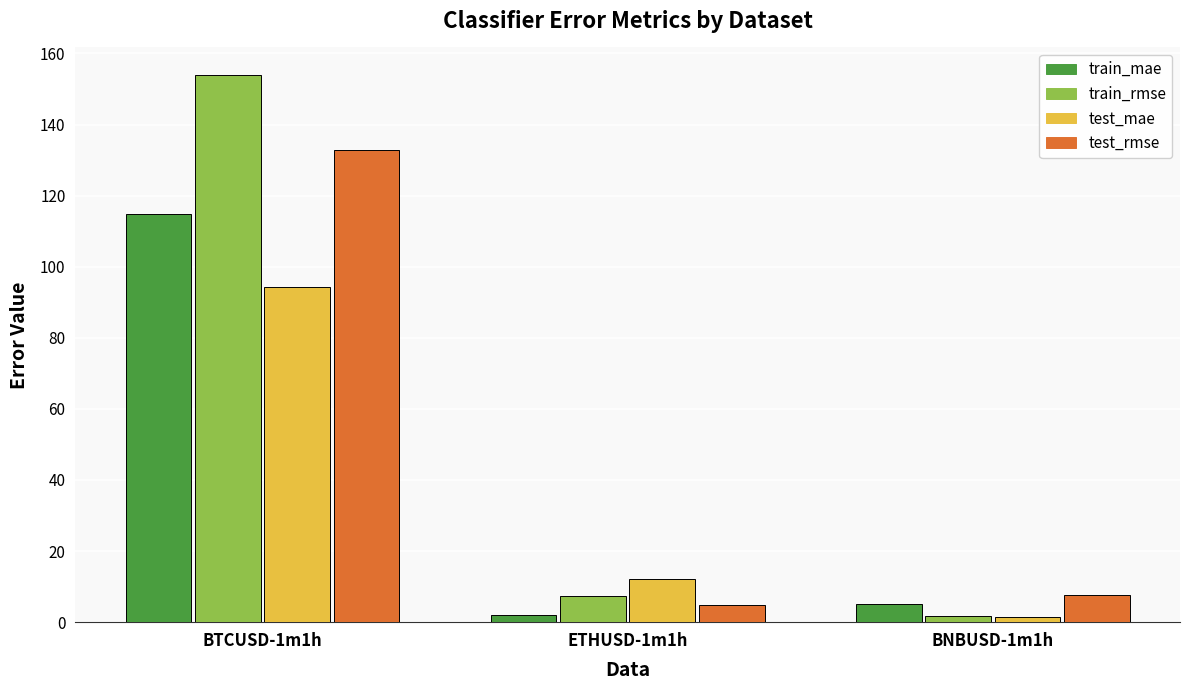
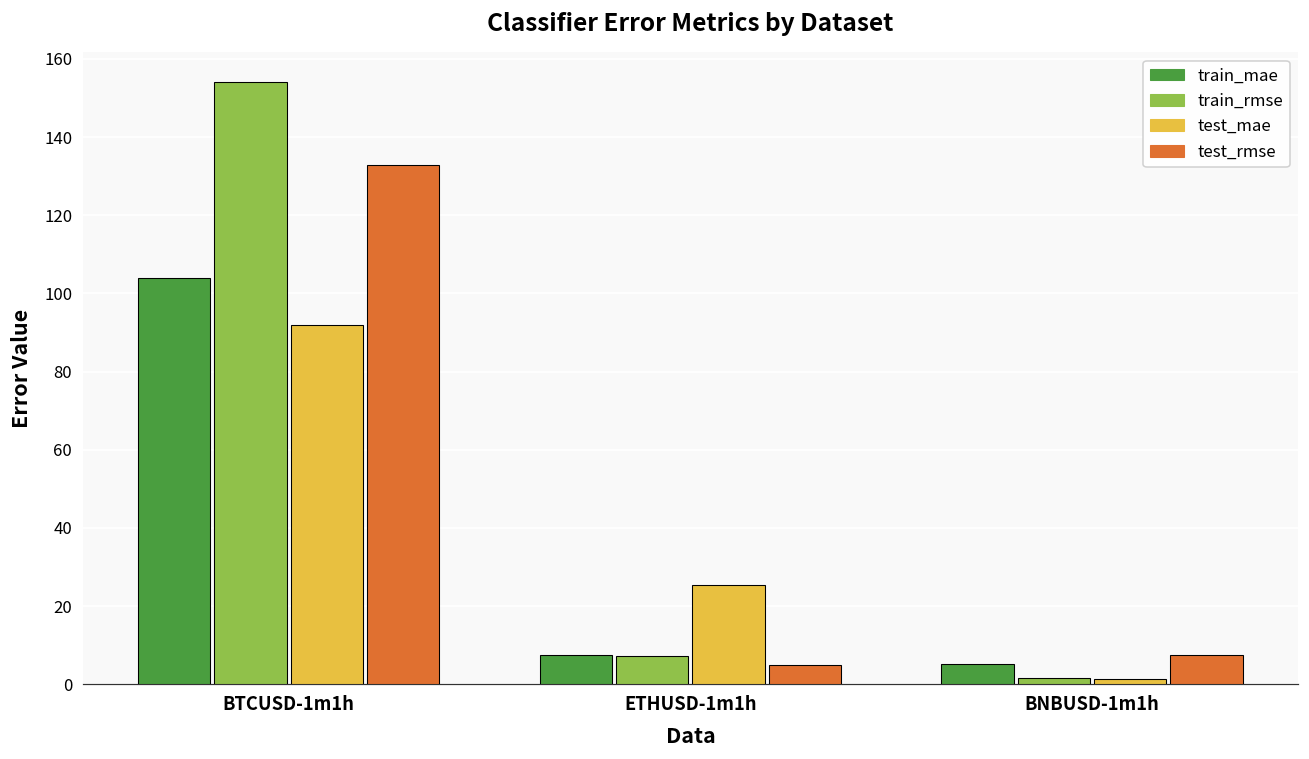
train_mae, BTCUSD-1m1h: 115 -> 104
test_mae, BTCUSD-1m1h: 94 -> 92
train_mae, ETHUSD-1m1h: 2 -> 7
test_mae, ETHUSD-1m1h: 12 -> 25
